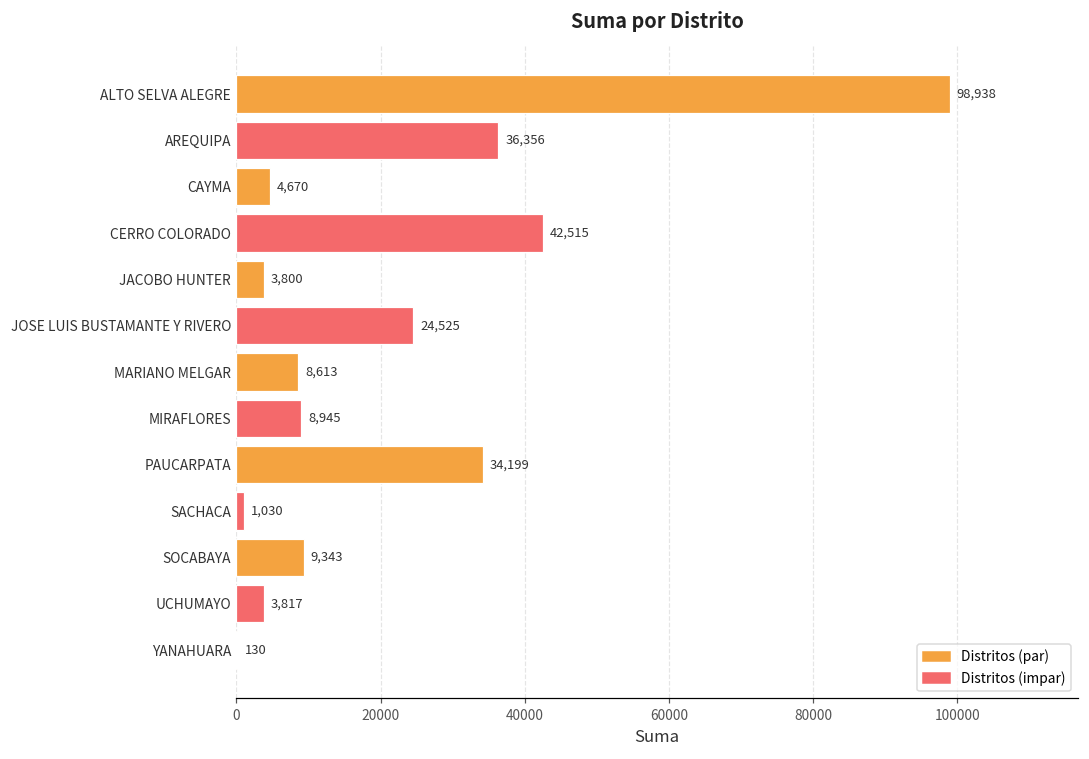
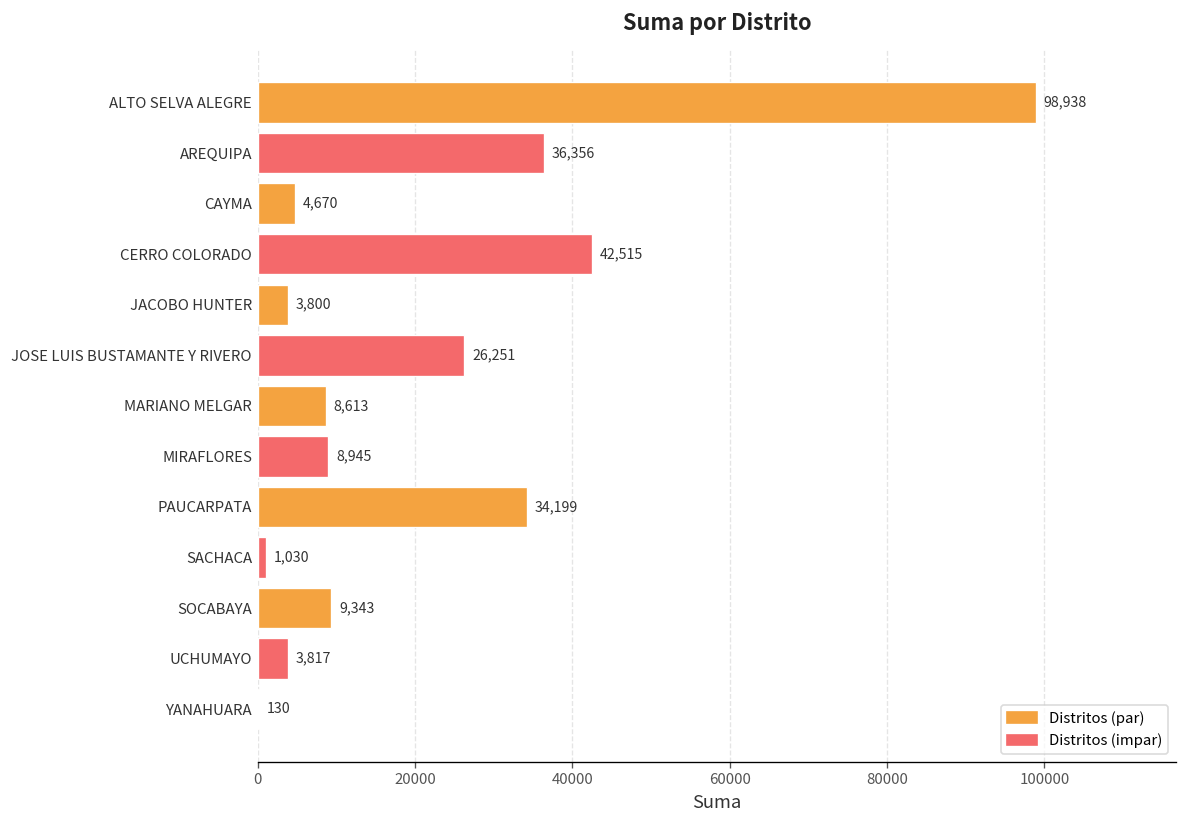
JOSE LUIS BUSTAMANTE Y RIVERO: 24,525 -> 26,251
